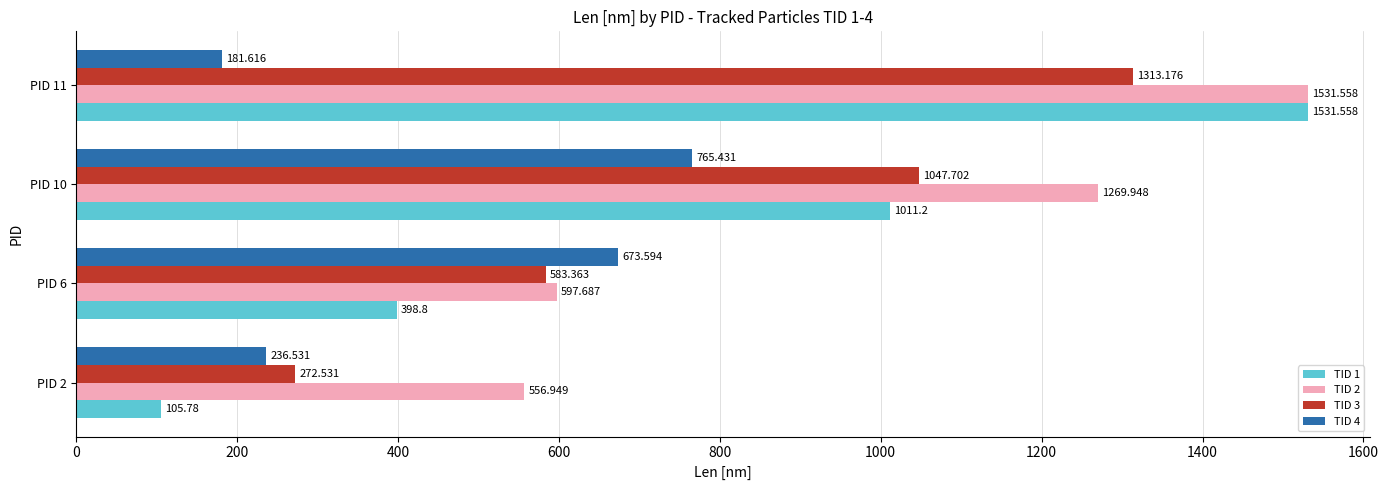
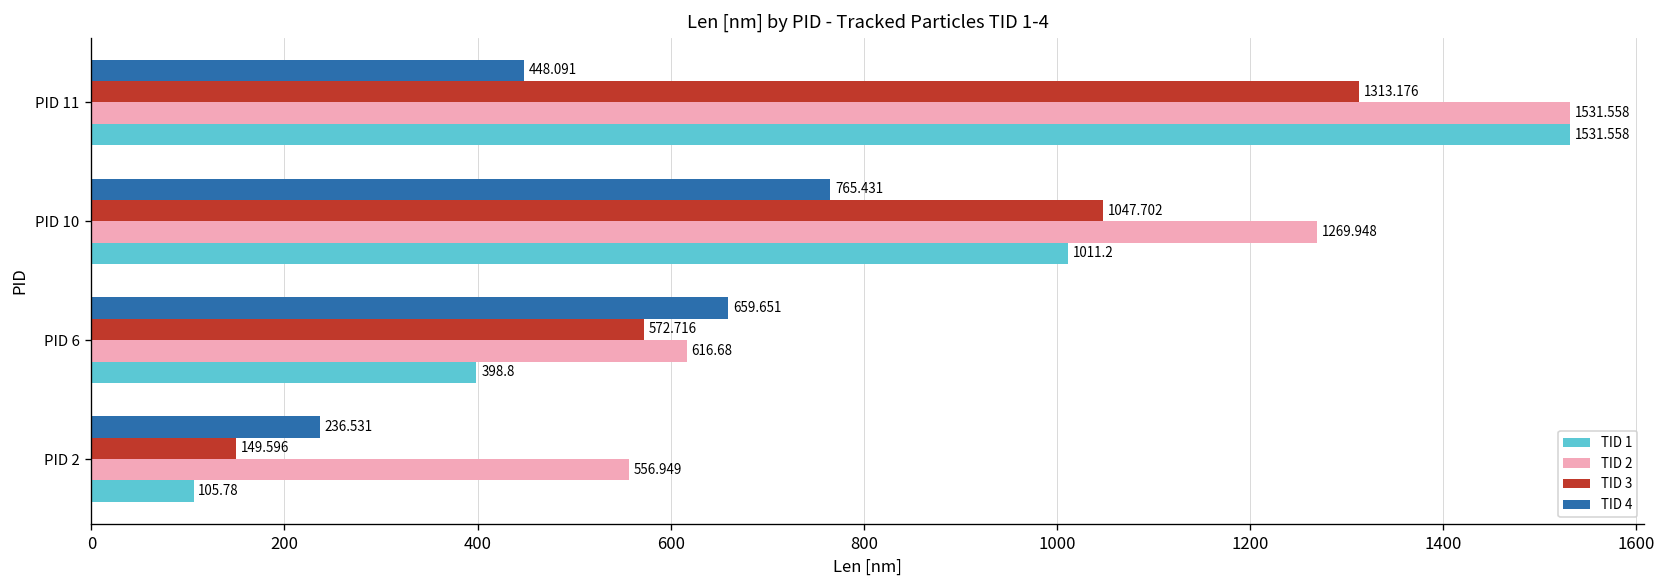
TID 4, PID 11: 181.616 -> 448.091
TID 4, PID 6: 673.594 -> 659.651
TID 3, PID 6: 583.363 -> 572.716
TID 2, PID 6: 597.687 -> 616.68
TID 3, PID 2: 272.531 -> 149.596
